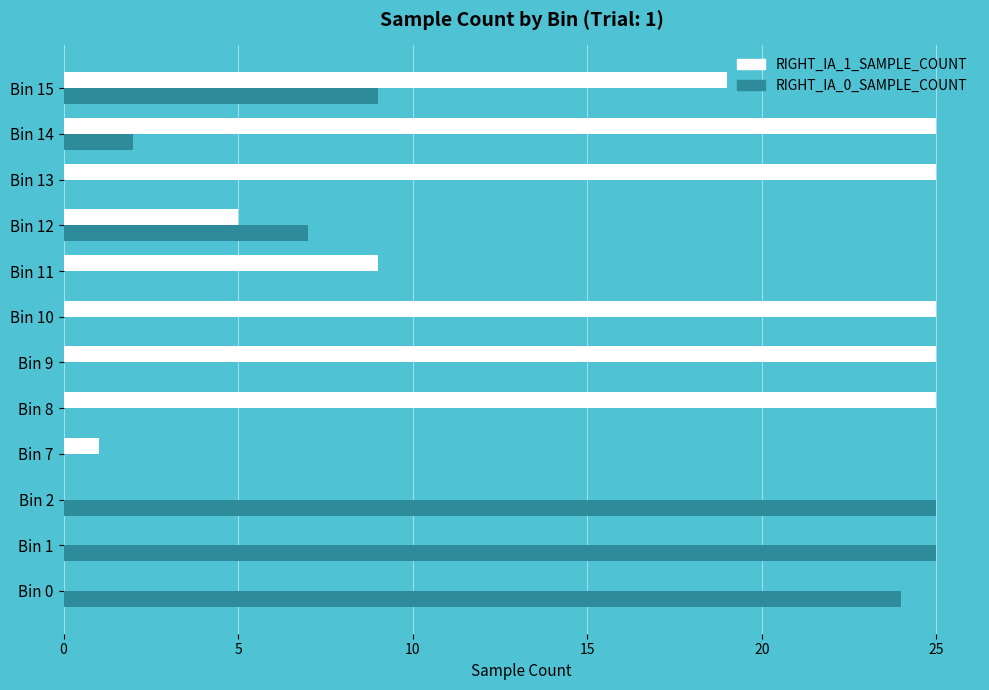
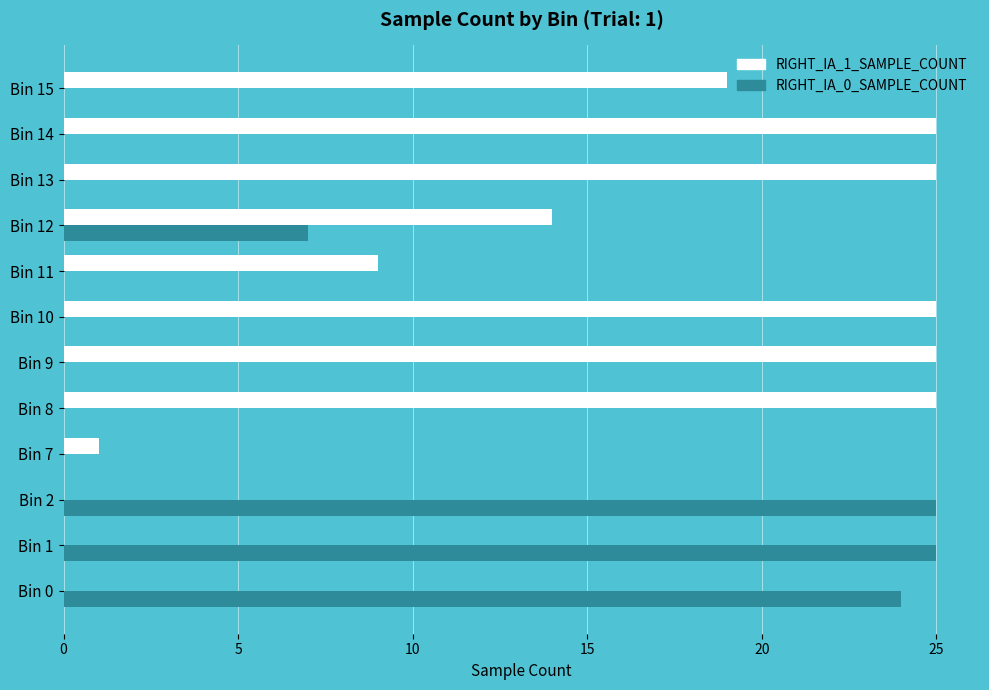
RIGHT_IA_0_SAMPLE_COUNT, Bin 15: 9 -> 0
RIGHT_IA_0_SAMPLE_COUNT, Bin 14: 2 -> 0
RIGHT_IA_1_SAMPLE_COUNT, Bin 12: 5 -> 14
